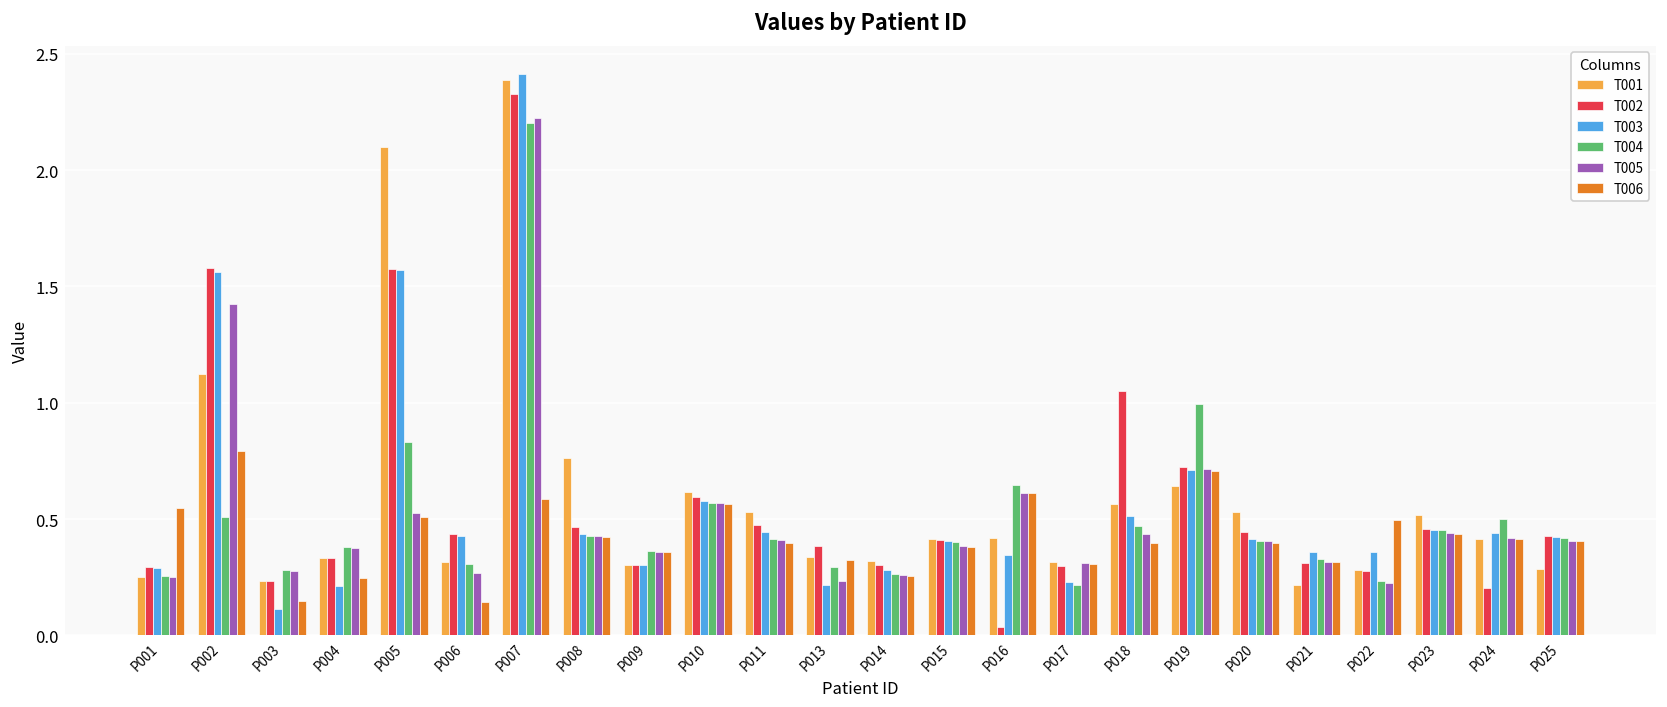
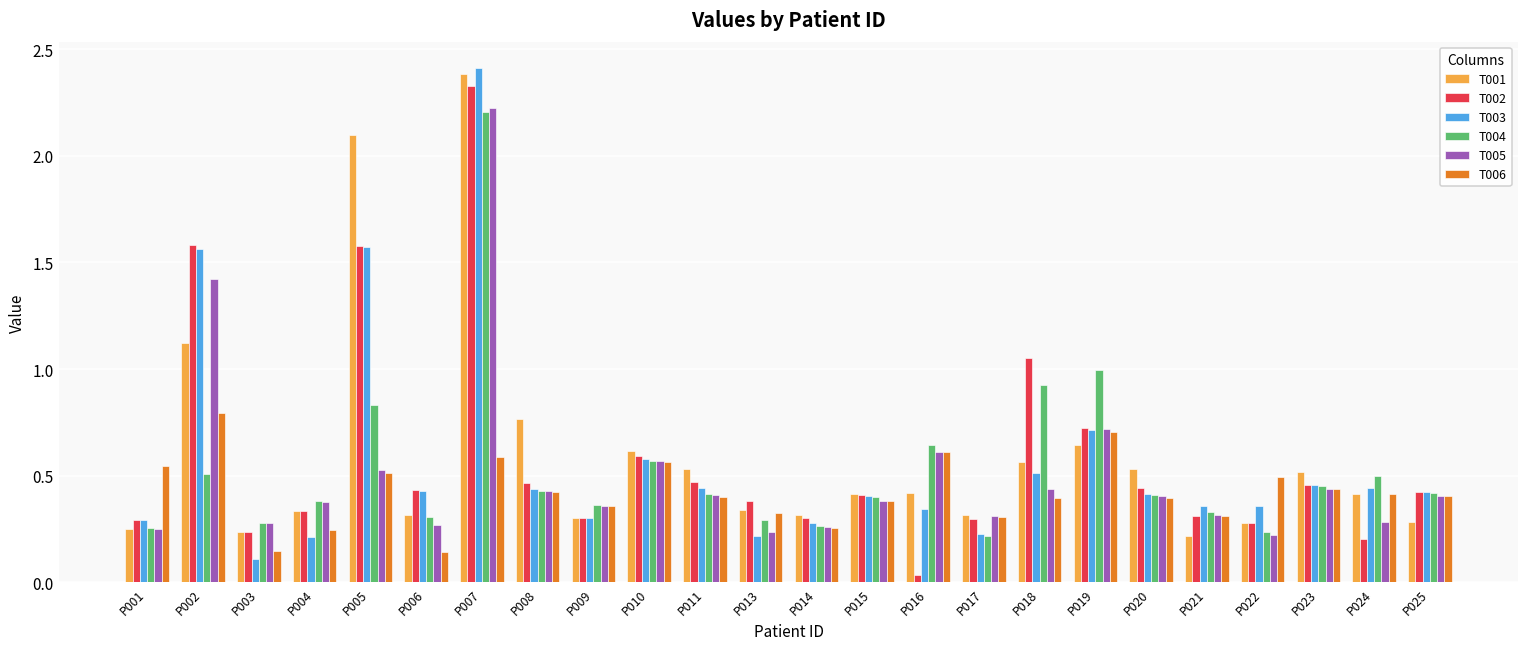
T004, P018: 0.47 -> 0.92
T005, P024: 0.42 -> 0.28
